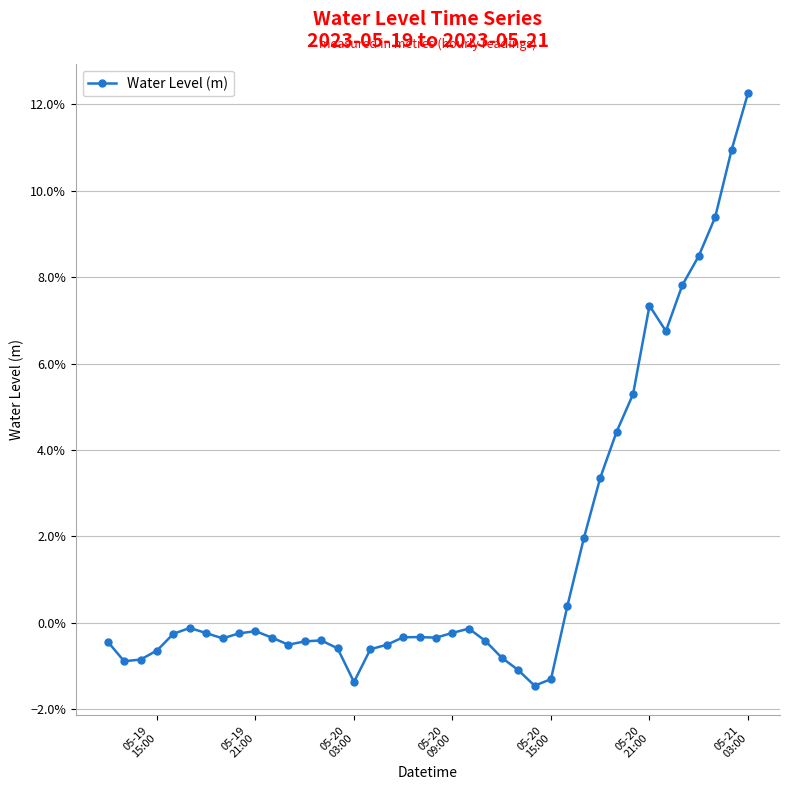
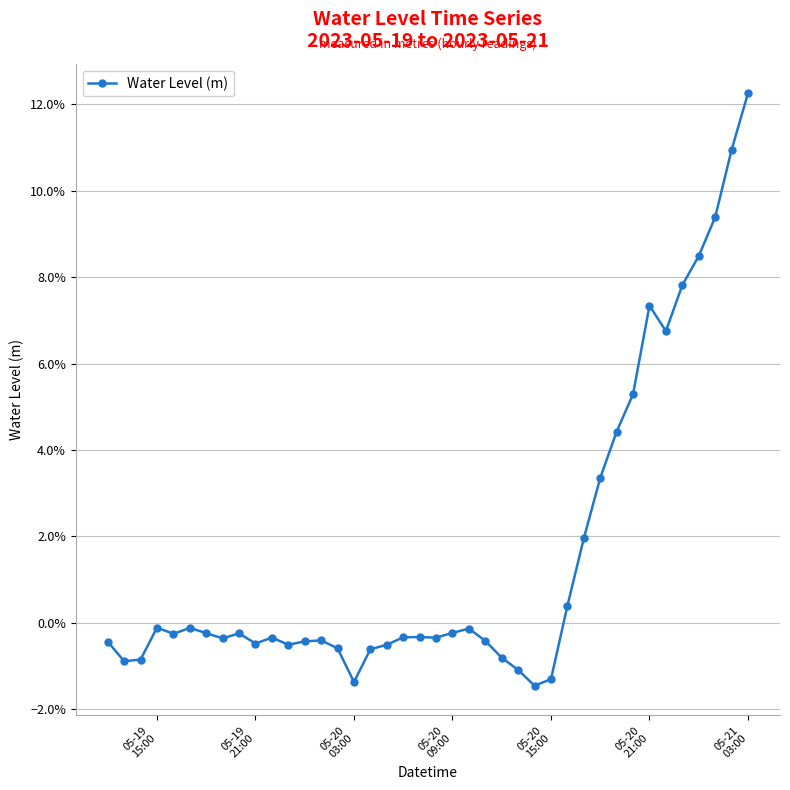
05-19 15:00: -0.6% -> -0.1%
05-19 21:00: -0.2% -> -0.5%
